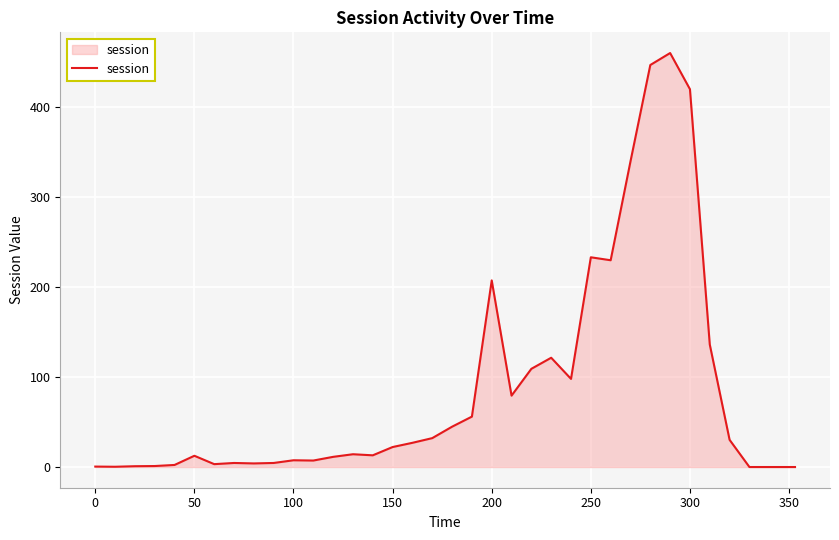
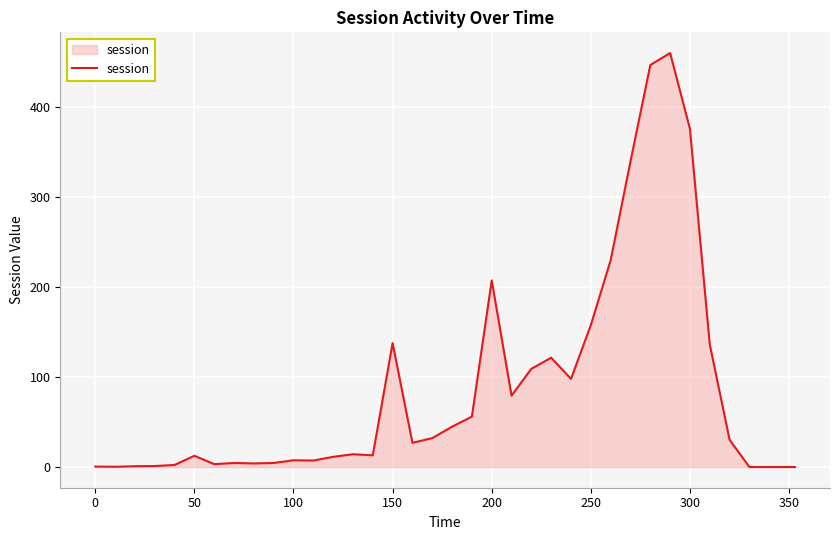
150: 20 -> 140
250: 230 -> 160
300: 420 -> 380
